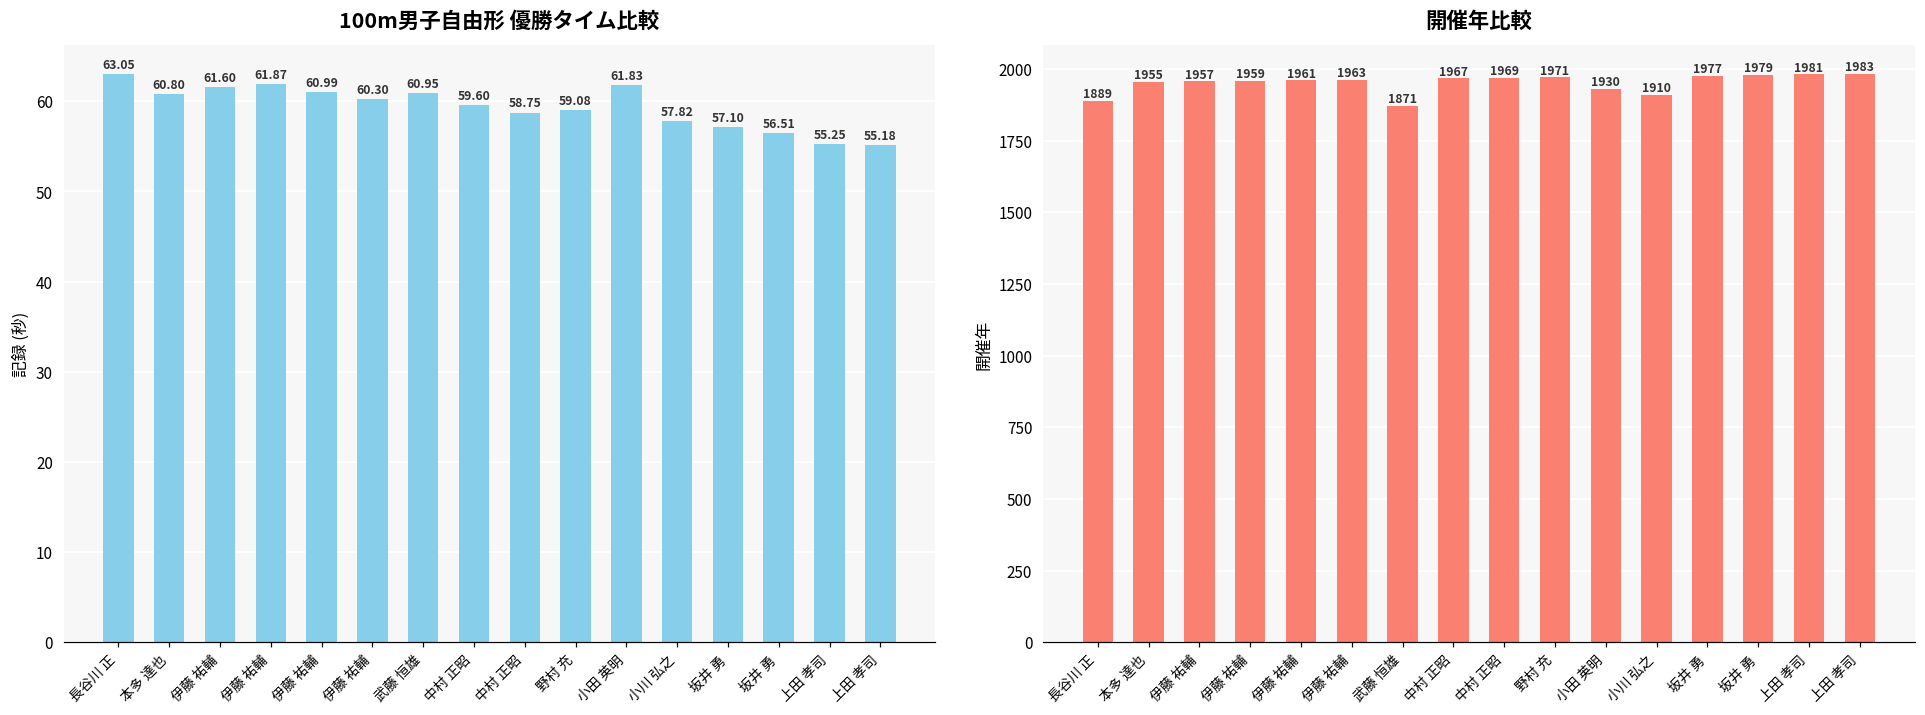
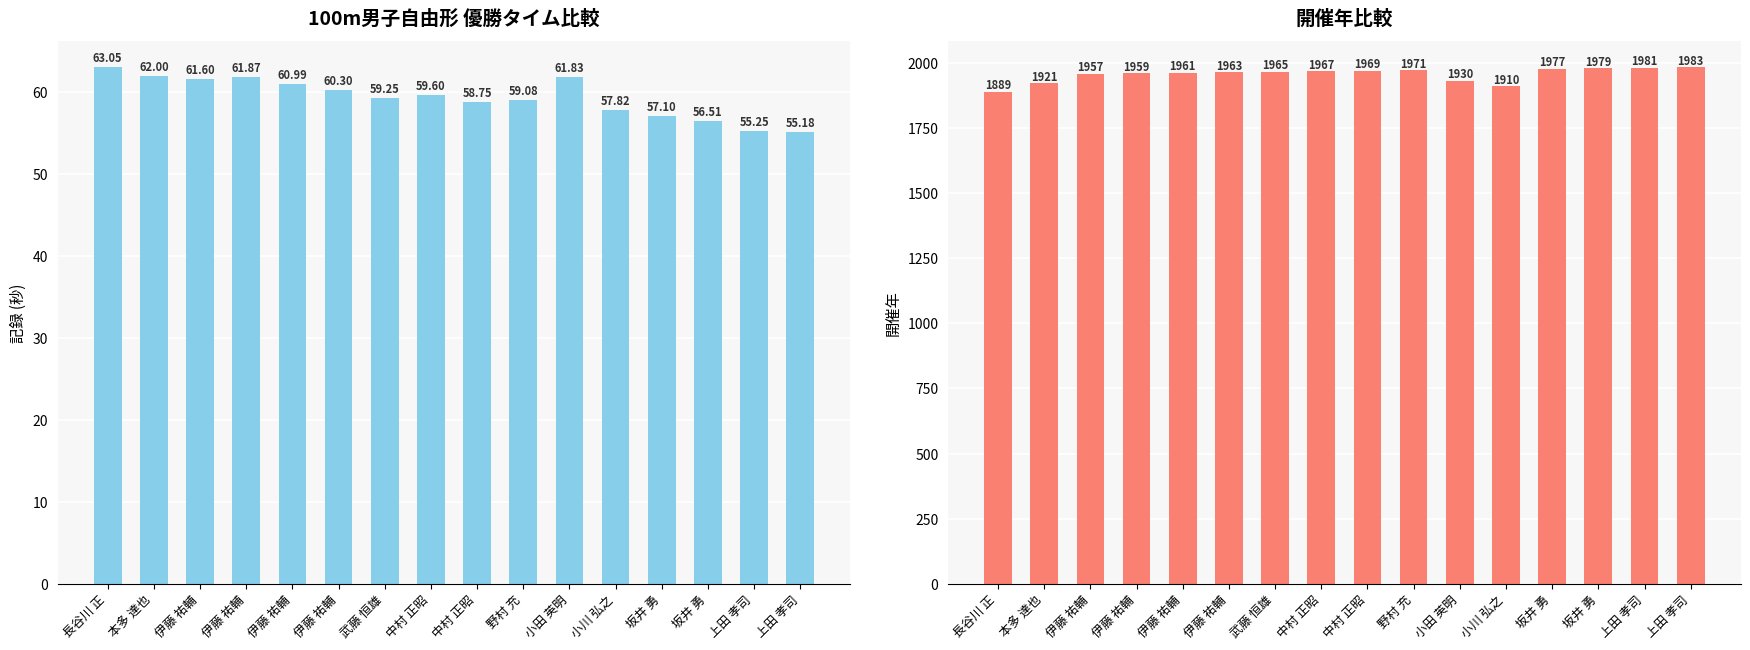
100m男子自由形 優勝タイム比較, 本多 達也: 60.80 -> 62.00
100m男子自由形 優勝タイム比較, 武藤 恒雄: 60.95 -> 59.25
開催年比較, 本多 達也: 1955 -> 1921
開催年比較, 武藤 恒雄: 1871 -> 1965
